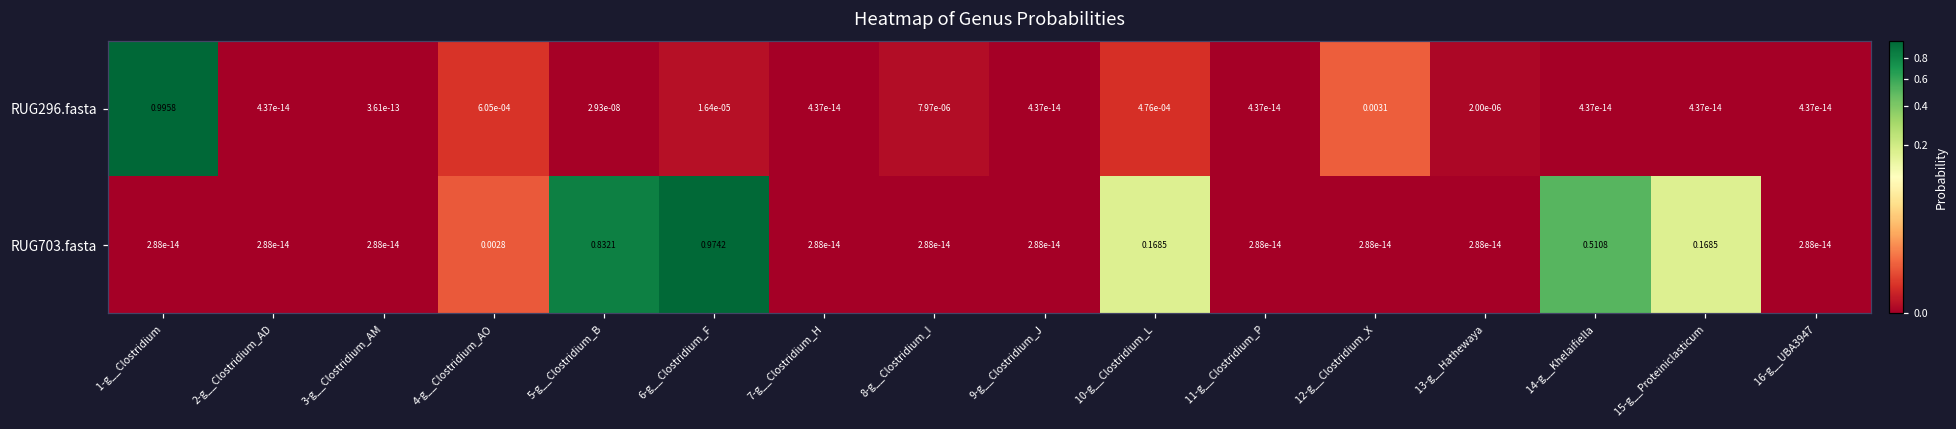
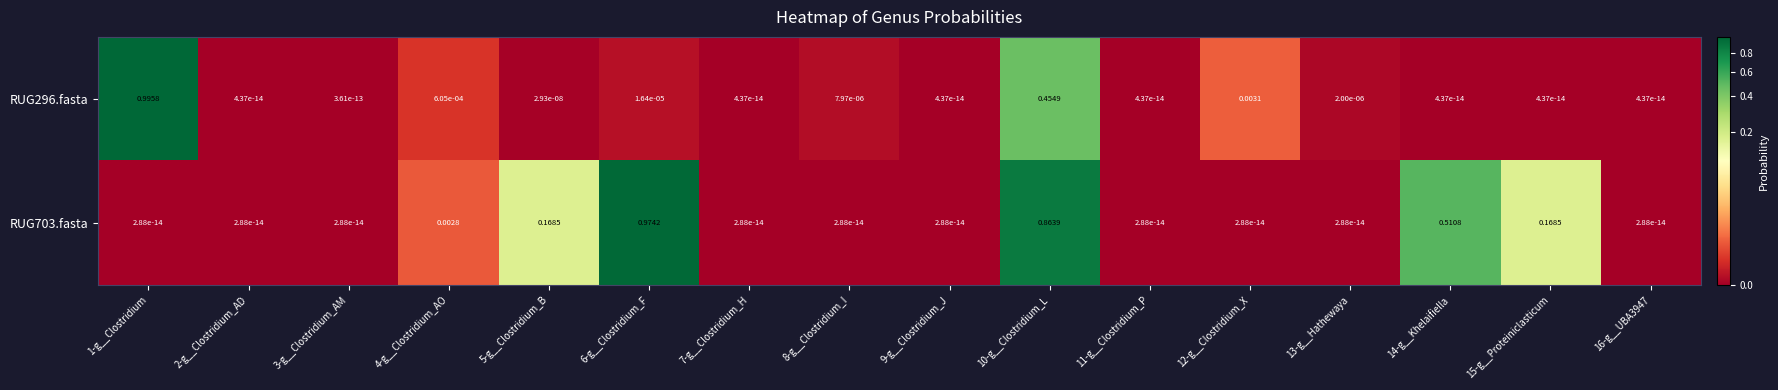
RUG296.fasta, 10-g__Clostridium_L: 4.76e-04 -> 0.4549
RUG703.fasta, 5-g__Clostridium_B: 0.8321 -> 0.1685
RUG703.fasta, 10-g__Clostridium_L: 0.1685 -> 0.8639
